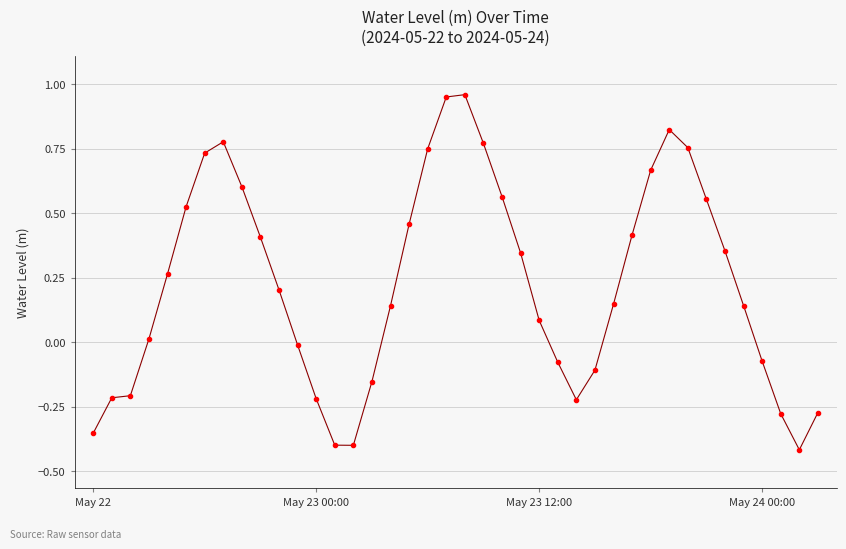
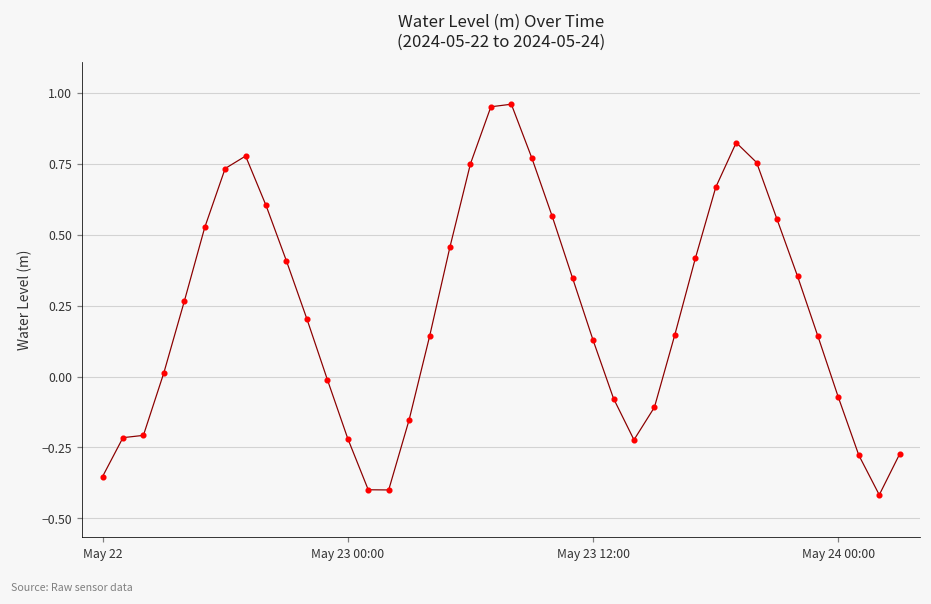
May 23 12:00: 0.08 -> 0.13
